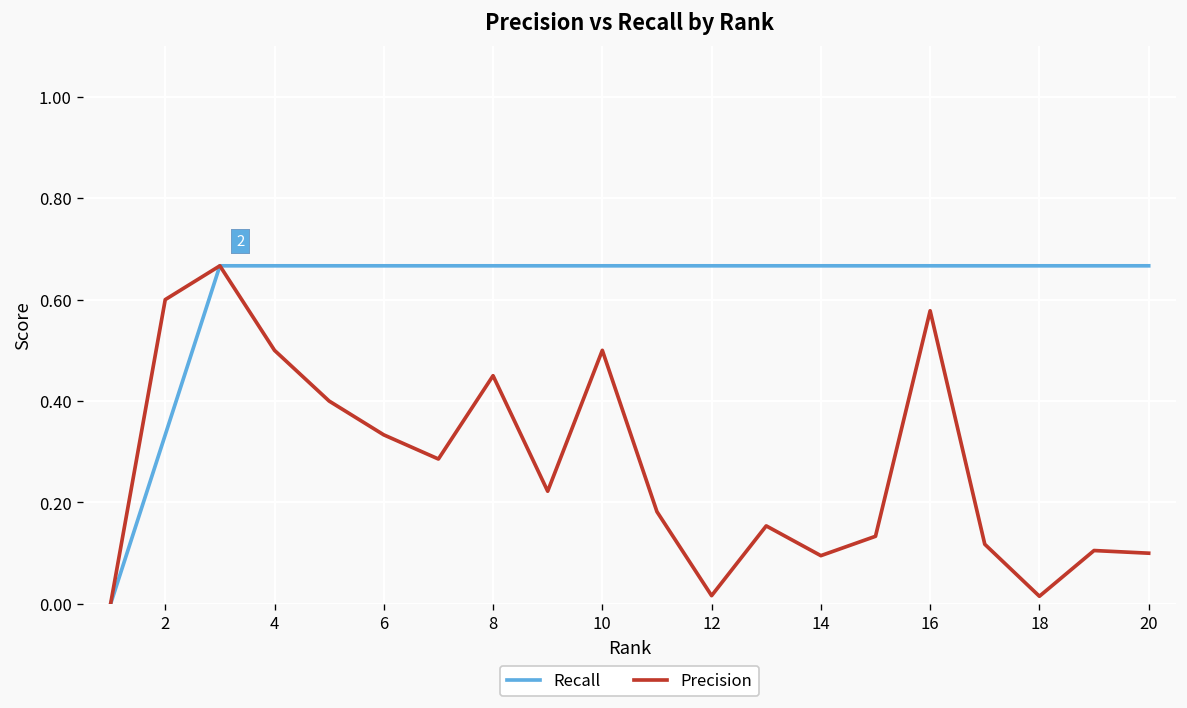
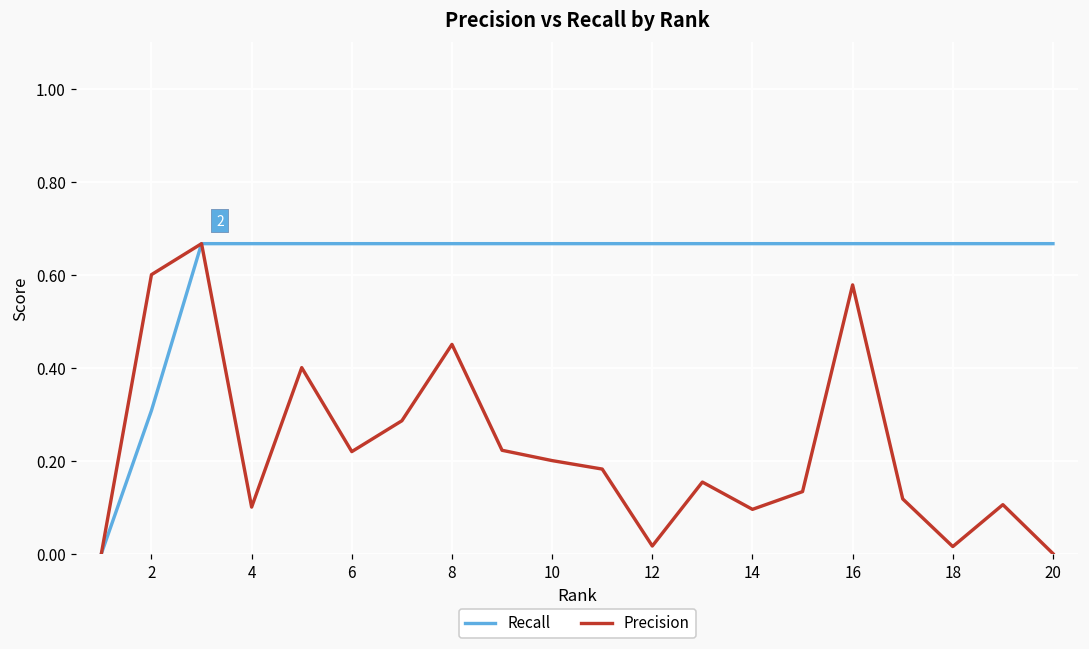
Recall, 2: 0.33 -> 0.31
Precision, 4: 0.5 -> 0.1
Precision, 6: 0.33 -> 0.22
Precision, 10: 0.5 -> 0.2
Precision, 20: 0.1 -> 0.0
